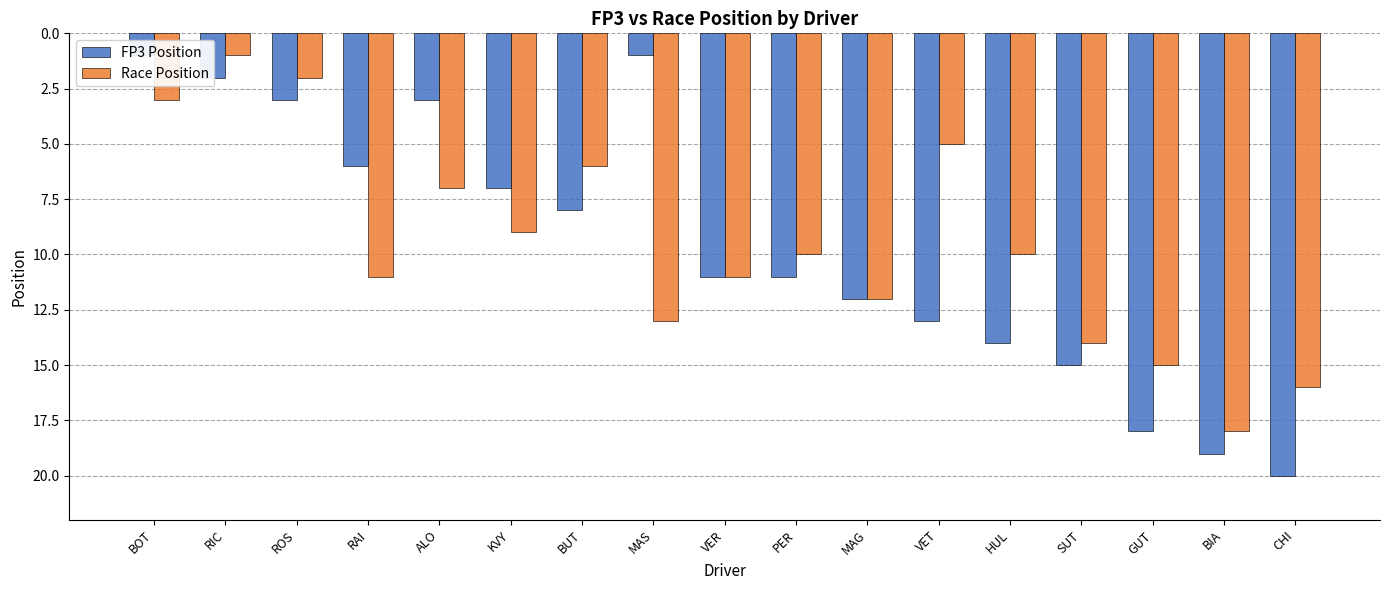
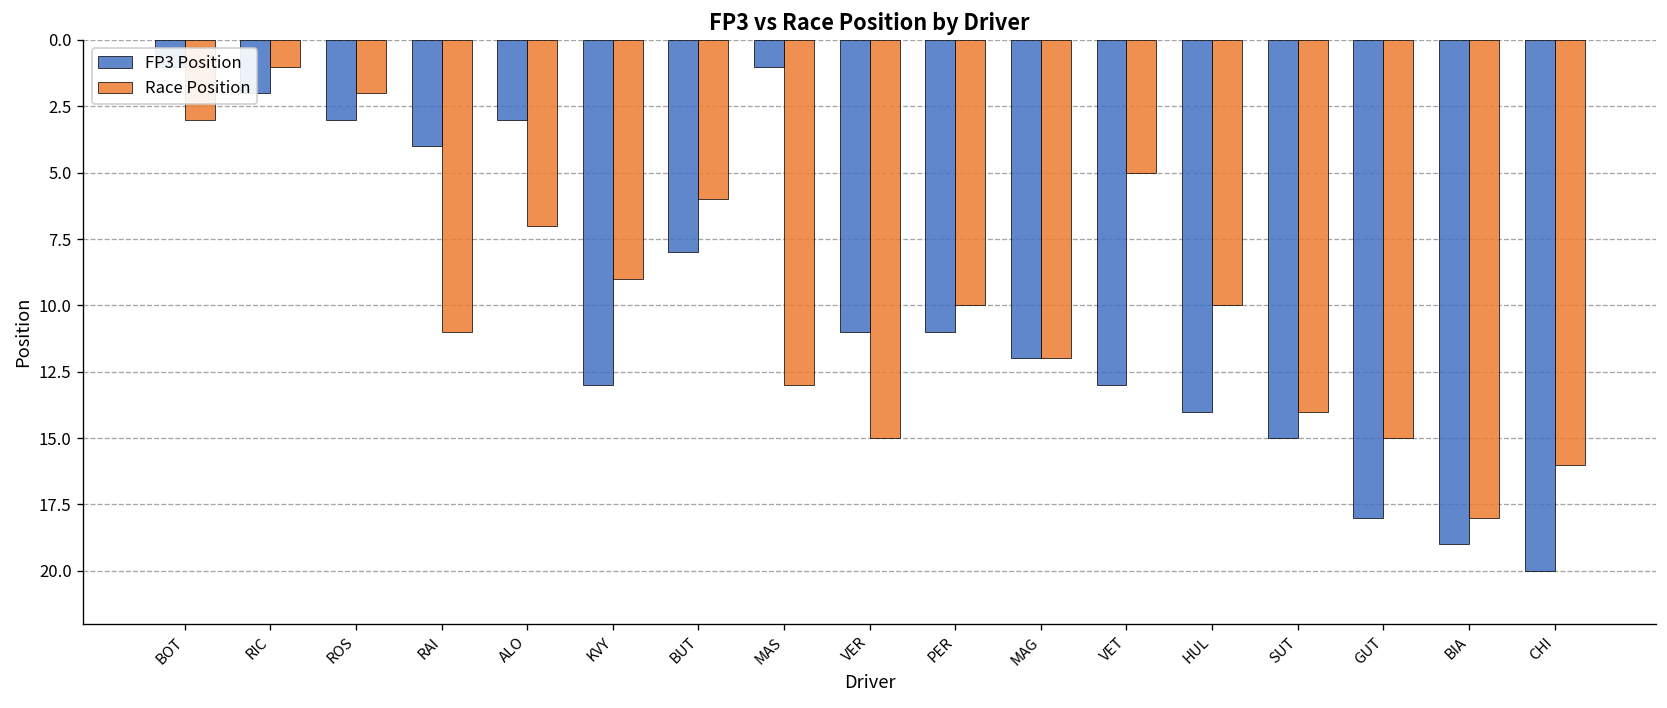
FP3 Position, RAI: 6 -> 4
FP3 Position, KVY: 7 -> 13
Race Position, VER: 11 -> 15
